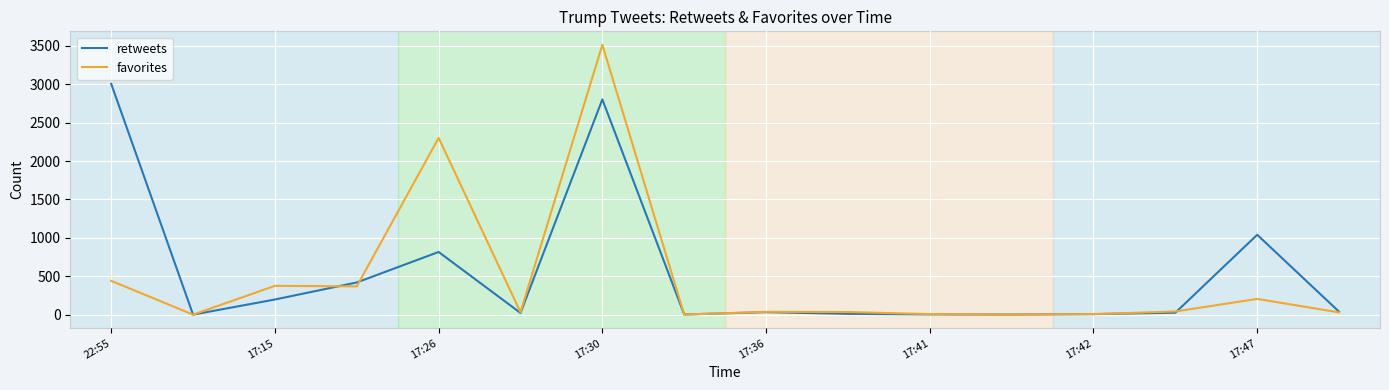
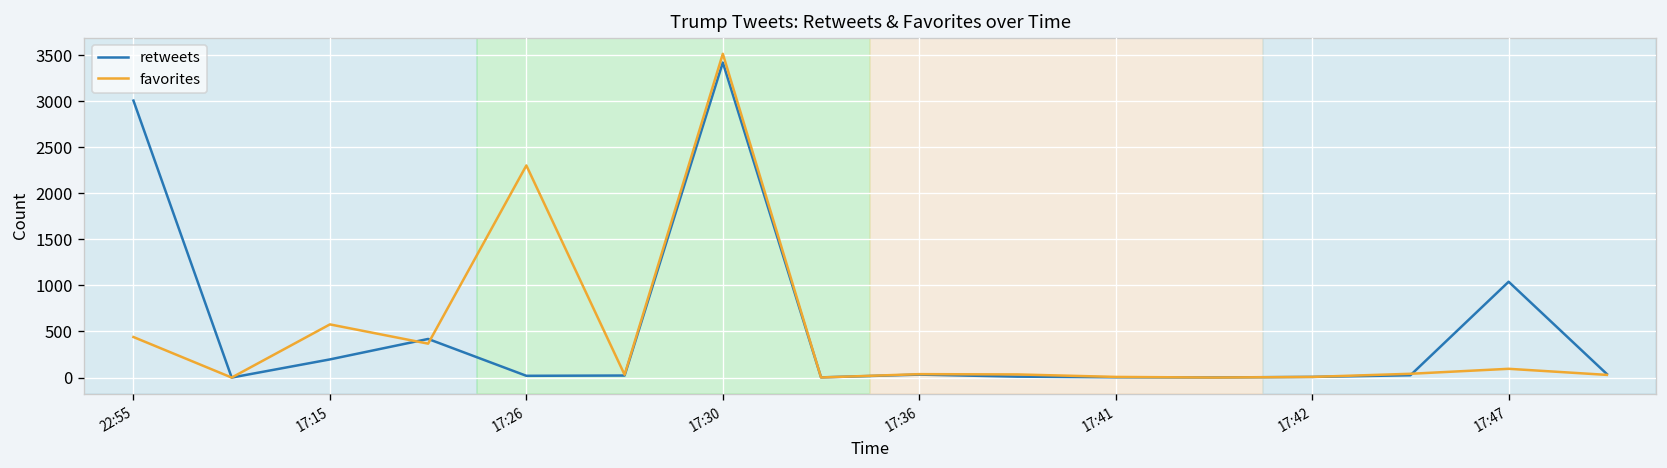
favorites, 17:15: 400 -> 600
retweets, 17:26: 800 -> 0
retweets, 17:30: 2800 -> 3400
favorites, 17:47: 200 -> 100
